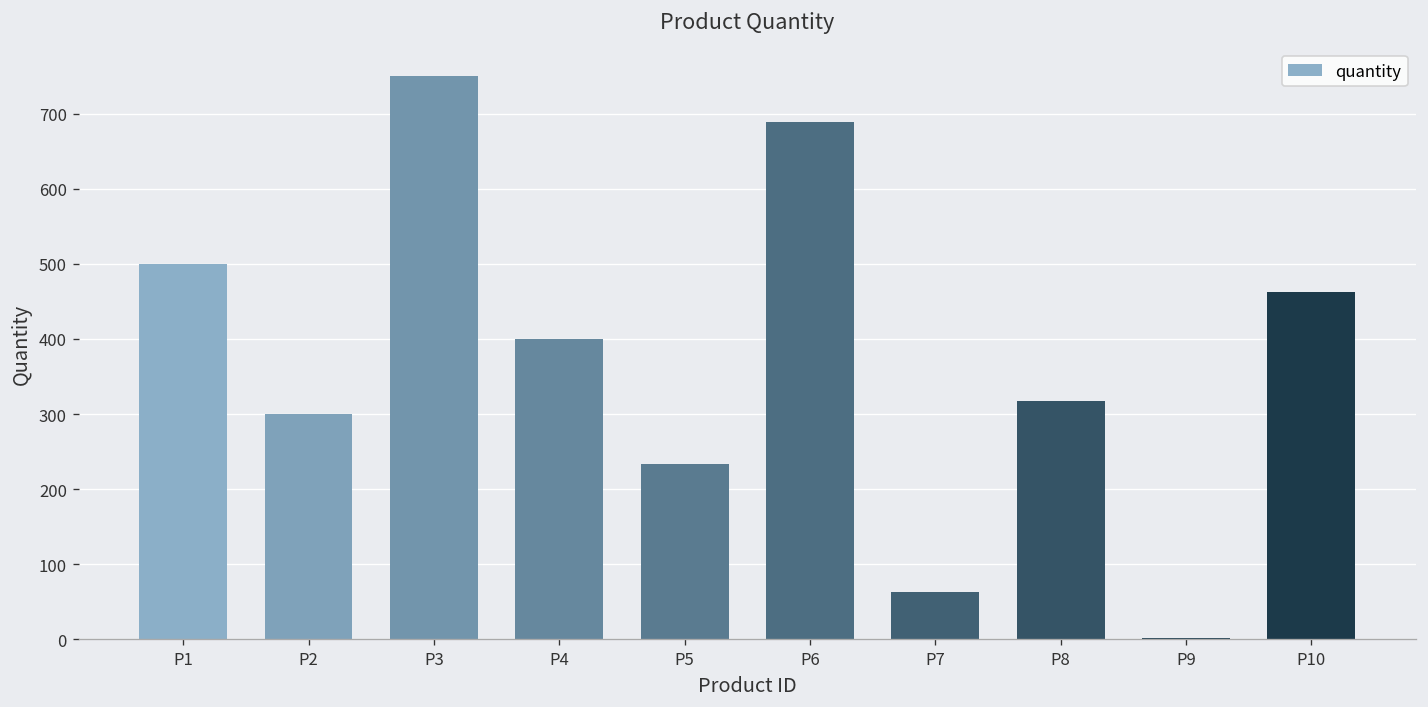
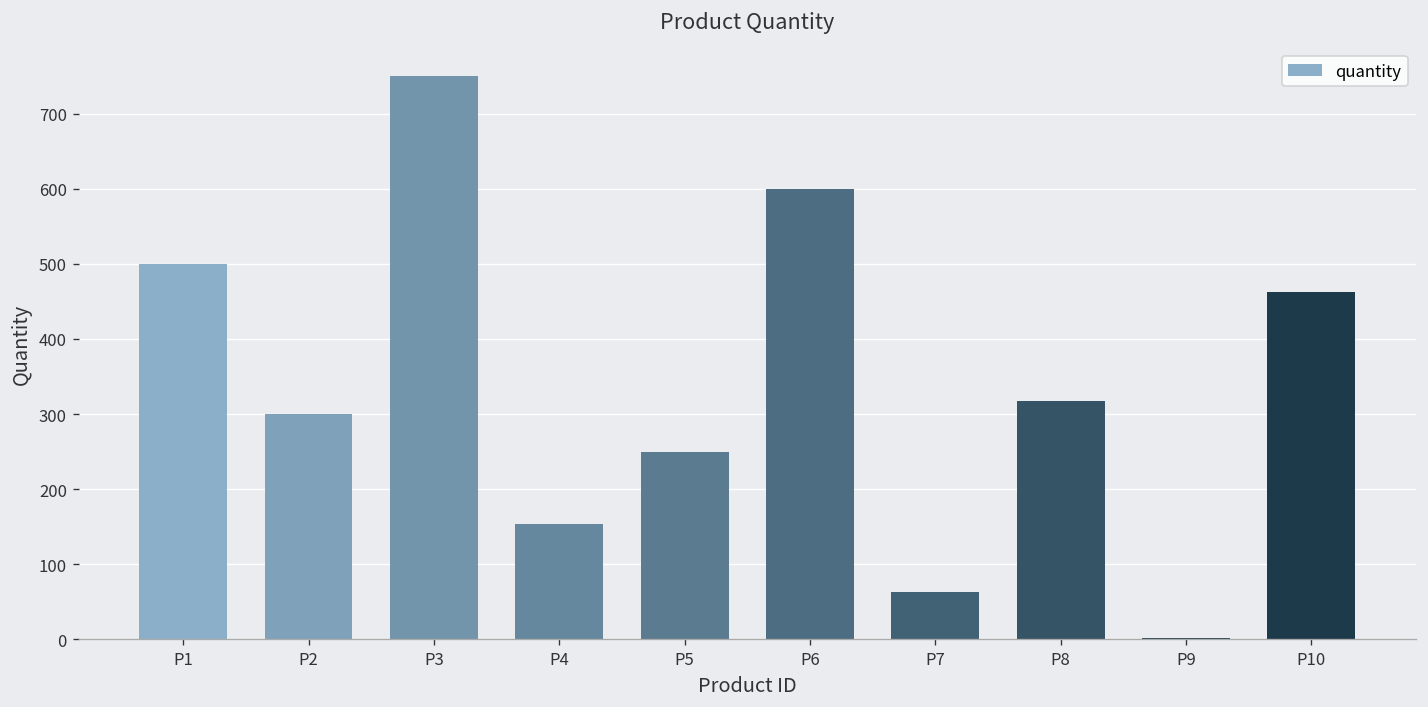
P4: 400 -> 150
P5: 230 -> 250
P6: 690 -> 600
